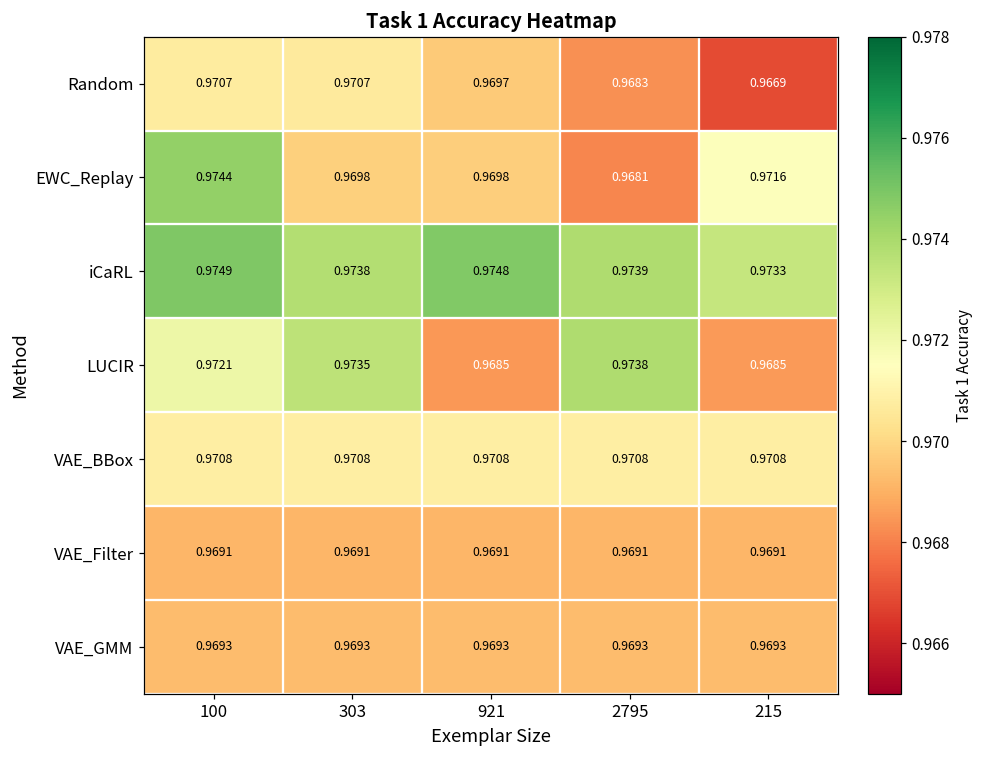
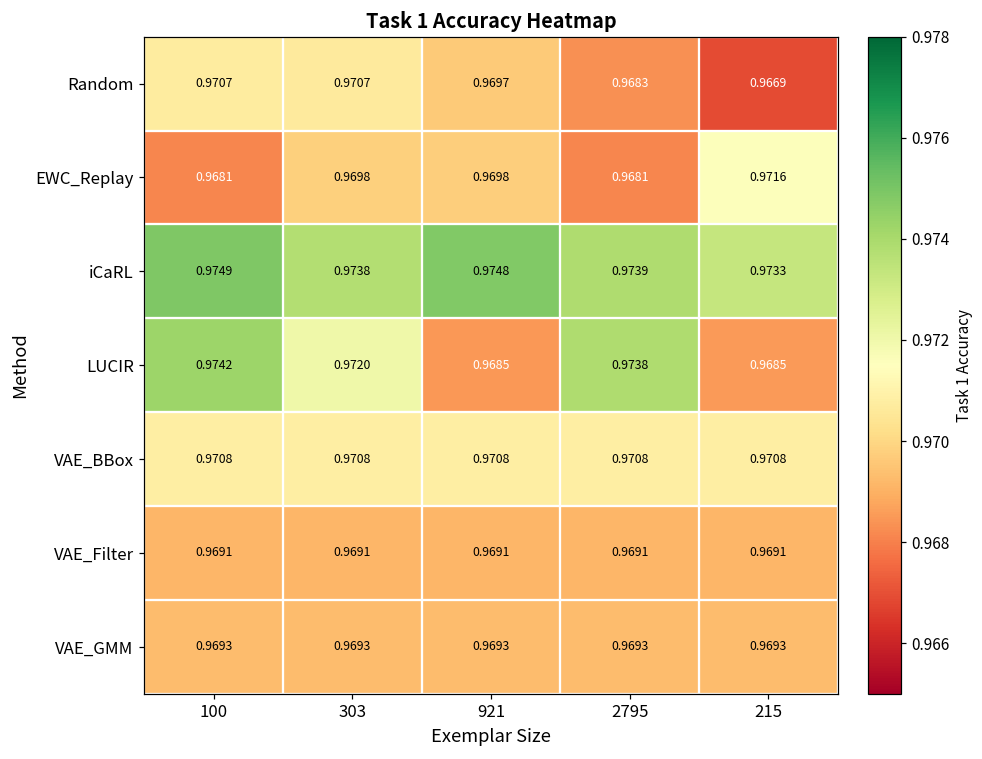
EWC_Replay, 100: 0.9744 -> 0.9681
LUCIR, 100: 0.9721 -> 0.9742
LUCIR, 303: 0.9735 -> 0.9720
